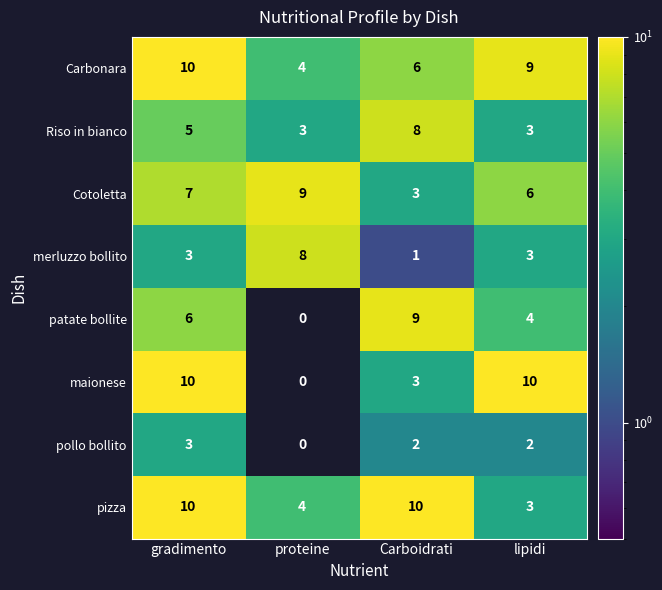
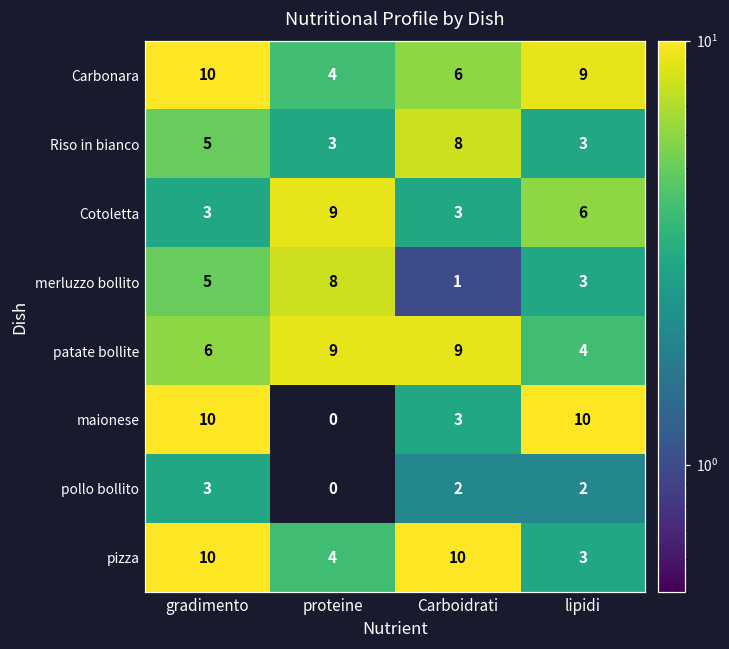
Cotoletta, gradimento: 7 -> 3
merluzzo bollito, gradimento: 3 -> 5
patate bollite, proteine: 0 -> 9
